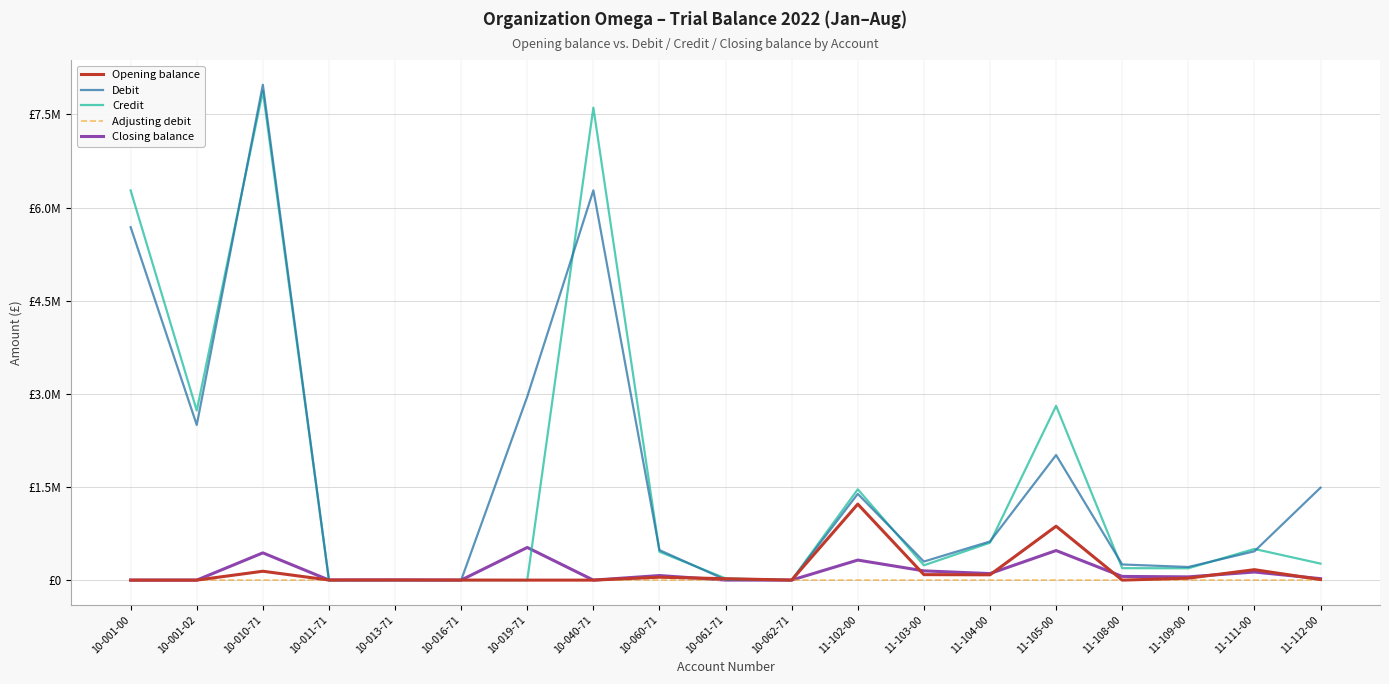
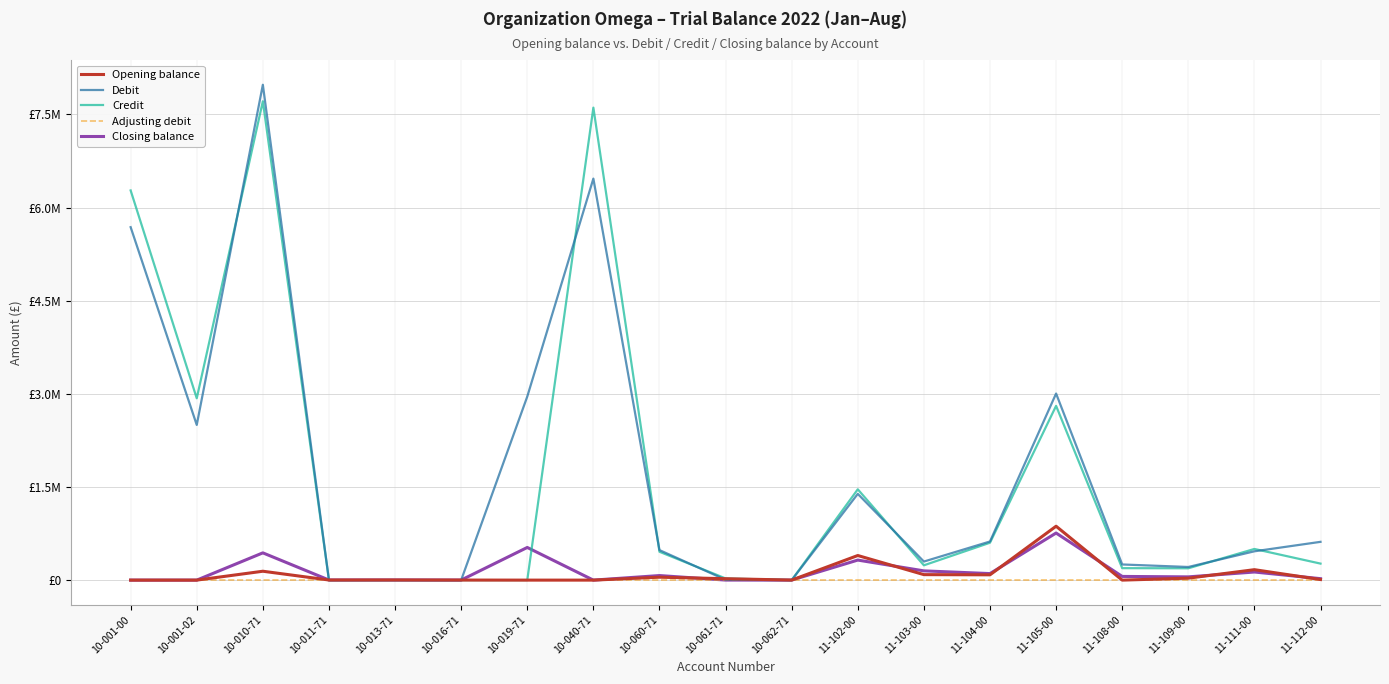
Credit, 10-001-02: £2700000 -> £2900000
Credit, 10-010-71: £7900000 -> £7700000
Debit, 10-040-71: £6300000 -> £6500000
Opening balance, 11-102-00: £1200000 -> £400000
Debit, 11-105-00: £2000000 -> £3000000
Closing balance, 11-105-00: £500000 -> £800000
Debit, 11-112-00: £1500000 -> £600000
